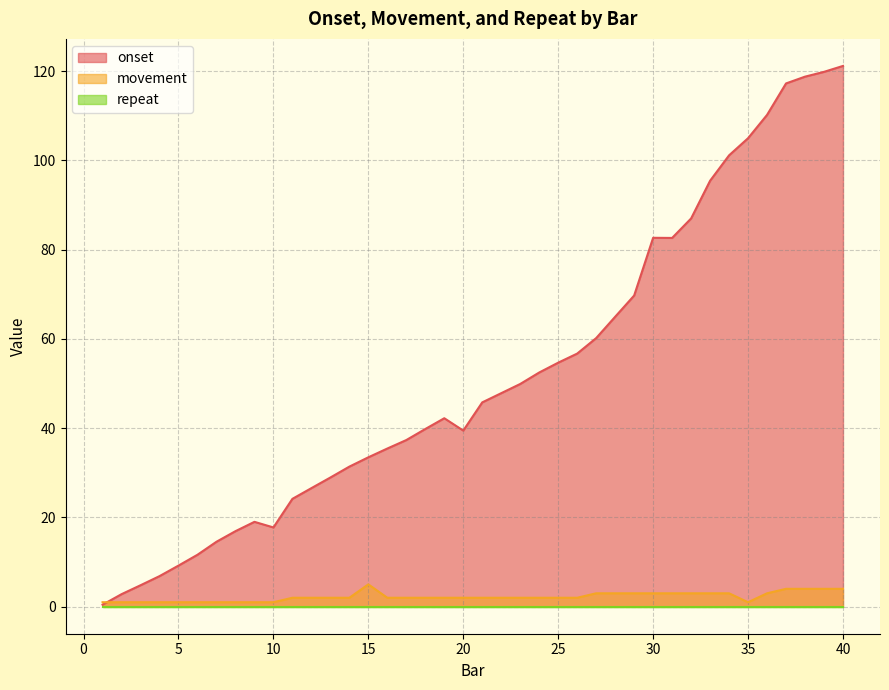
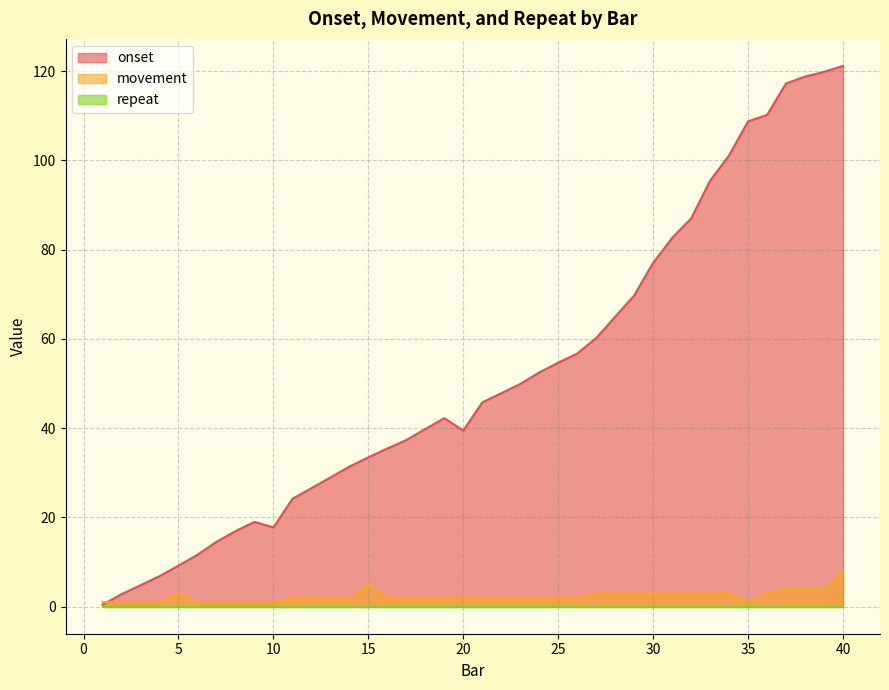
movement, 5: 1 -> 3
onset, 30: 83 -> 77
onset, 35: 105 -> 109
movement, 40: 4 -> 8
